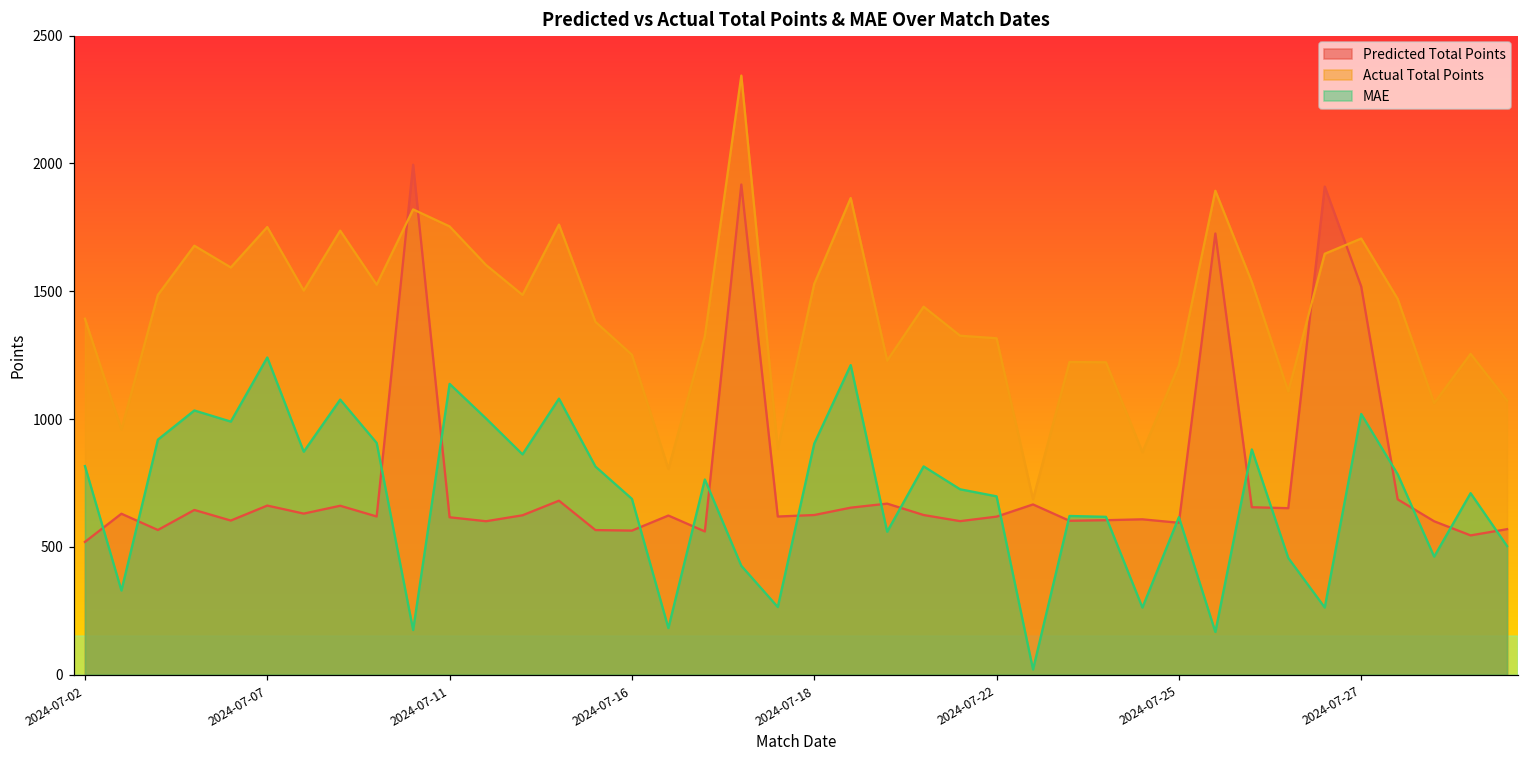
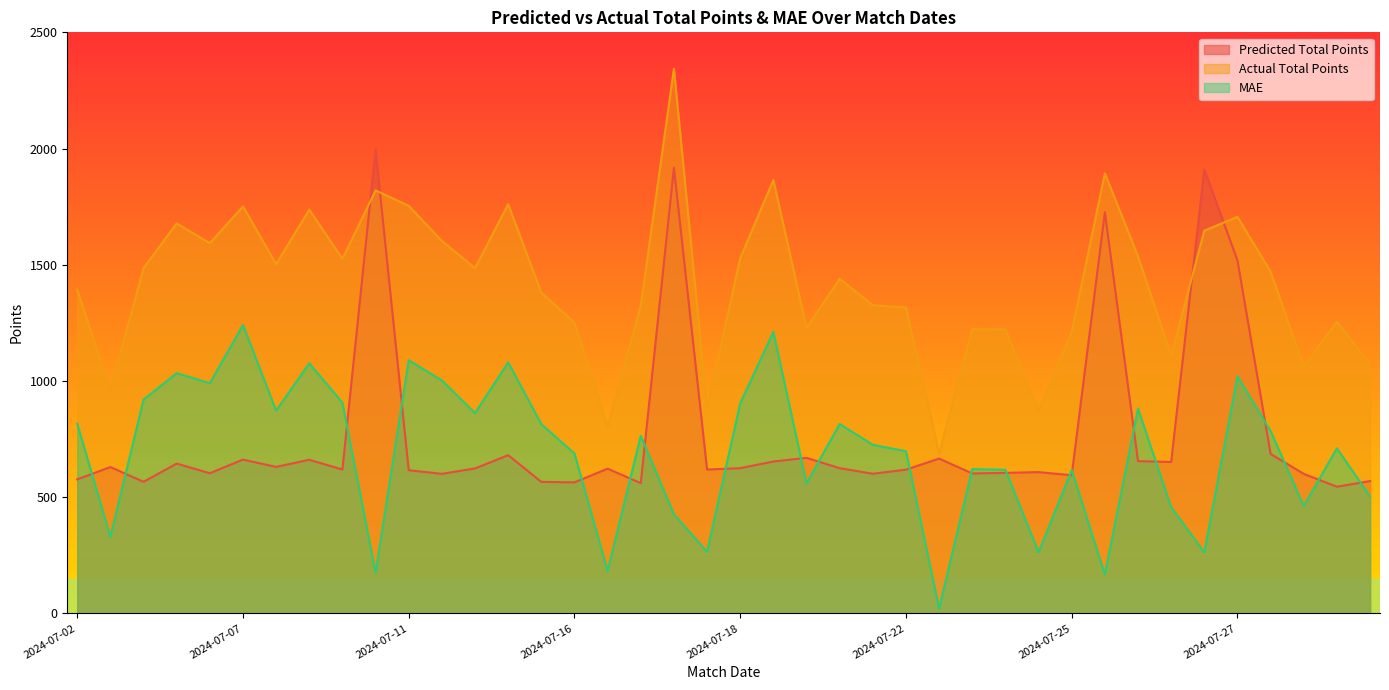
Predicted Total Points, 2024-07-02: 520 -> 580
MAE, 2024-07-11: 1140 -> 1090
